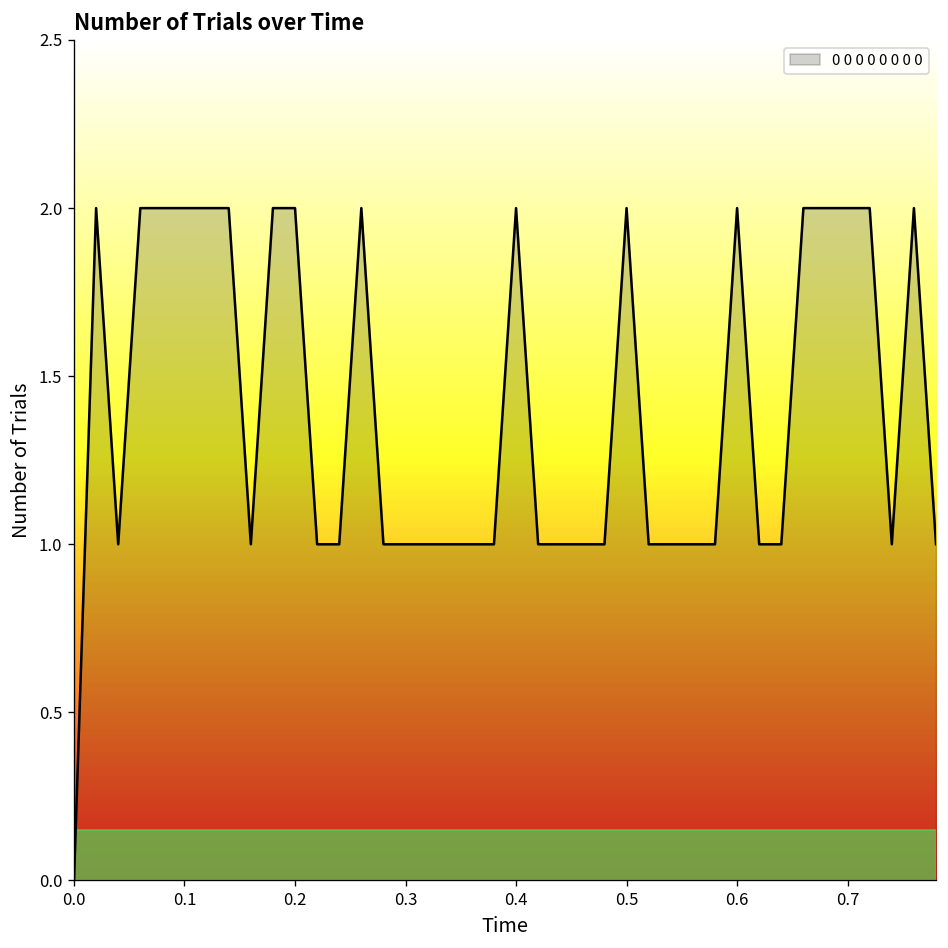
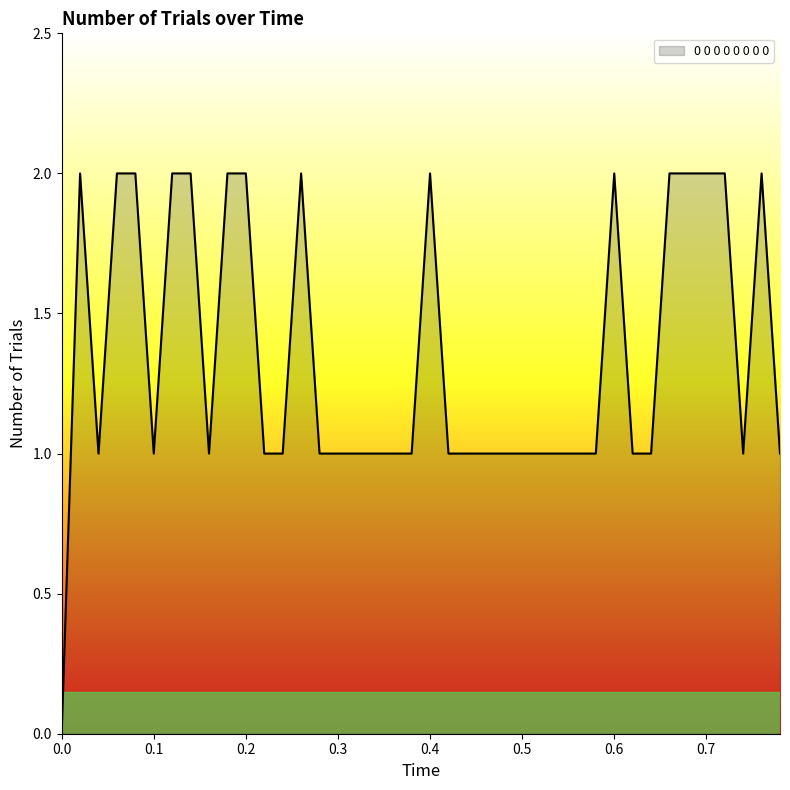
0.1: 2 -> 1
0.5: 2 -> 1
